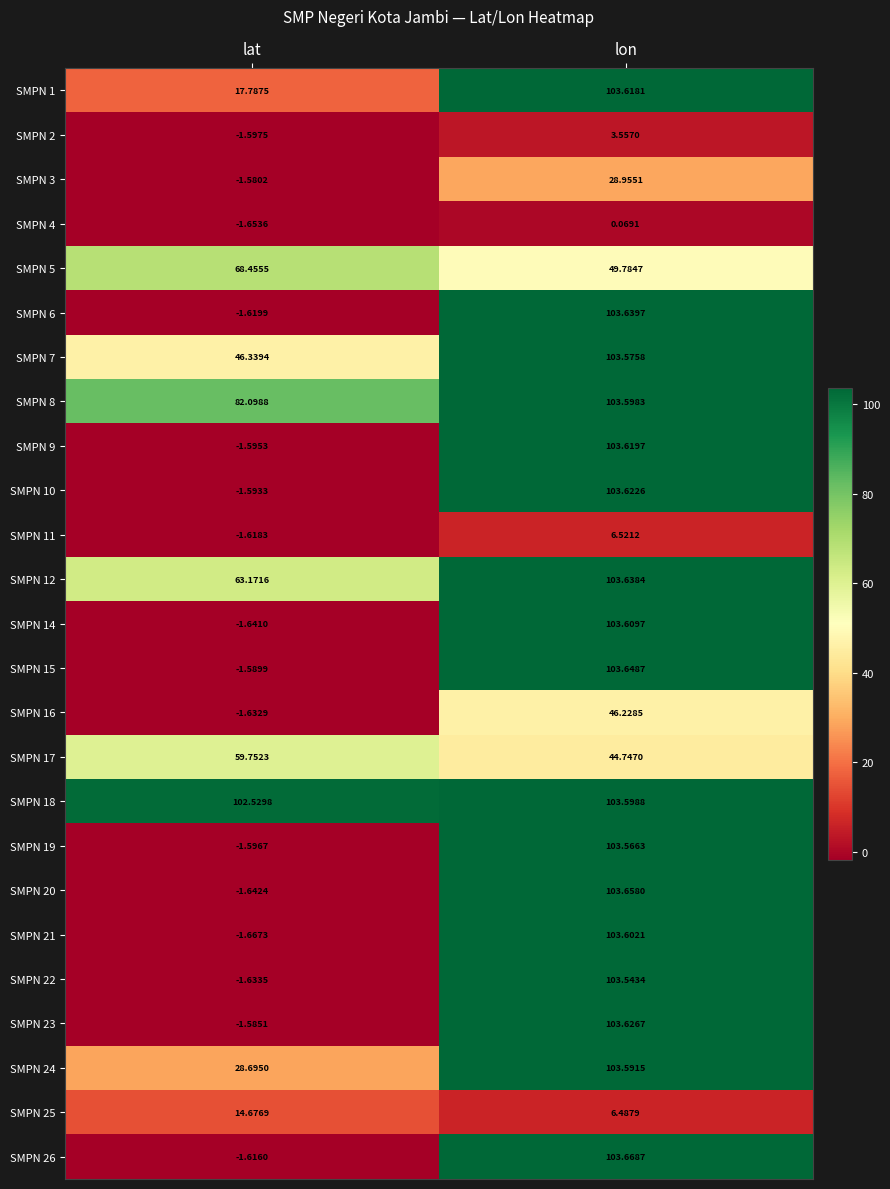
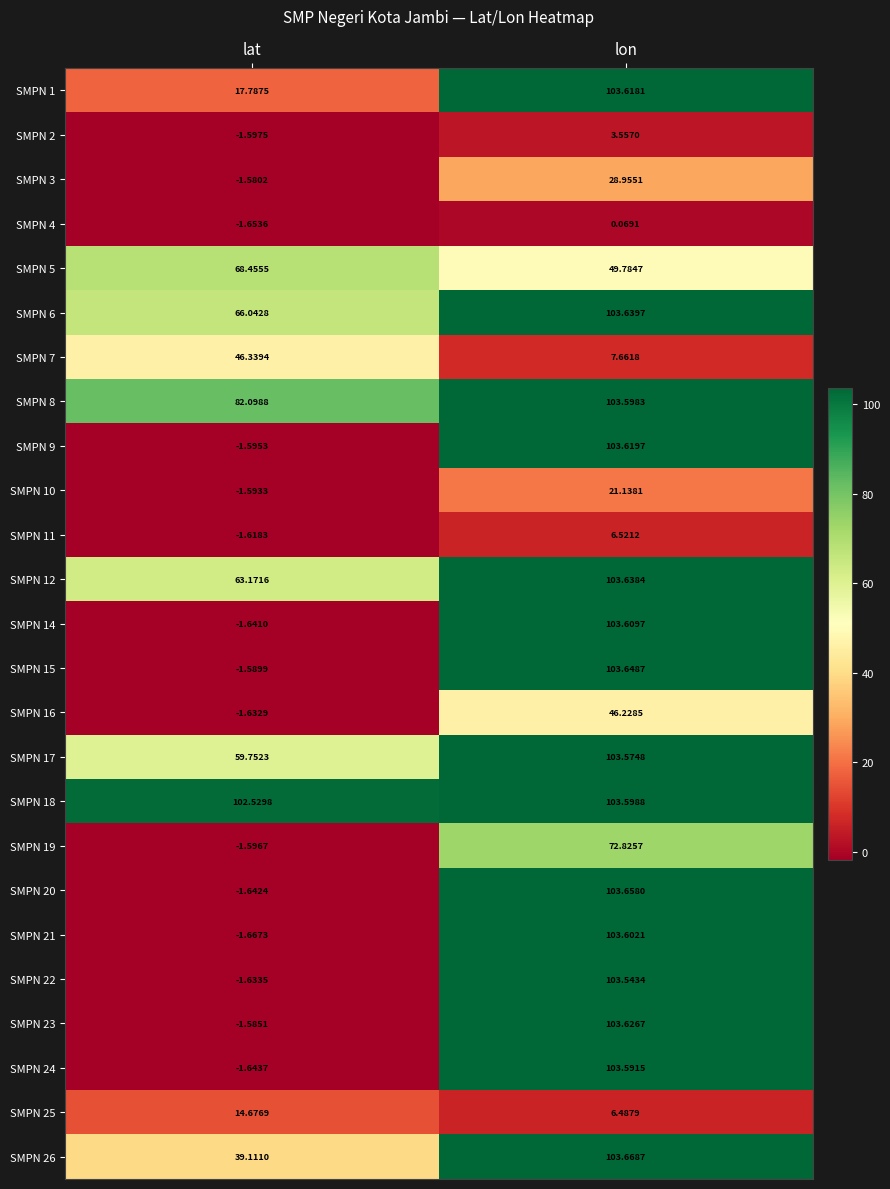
SMPN 6, lat: -1.6199 -> 66.0428
SMPN 7, lon: 103.5758 -> 7.6618
SMPN 10, lon: 103.6226 -> 21.1381
SMPN 17, lon: 44.7470 -> 103.5748
SMPN 19, lon: 103.5663 -> 72.8257
SMPN 24, lat: 28.6950 -> -1.6437
SMPN 26, lat: -1.6160 -> 39.1110
